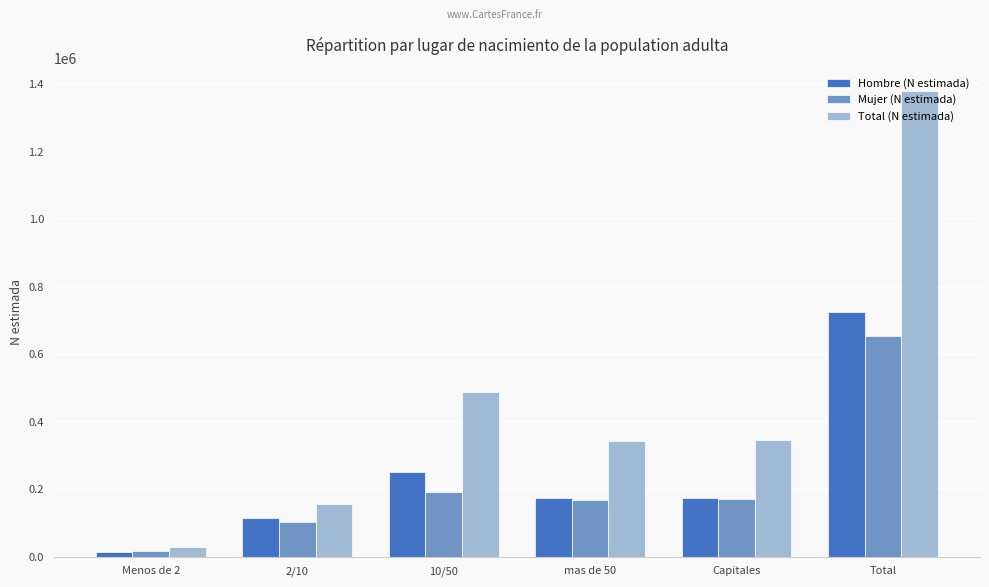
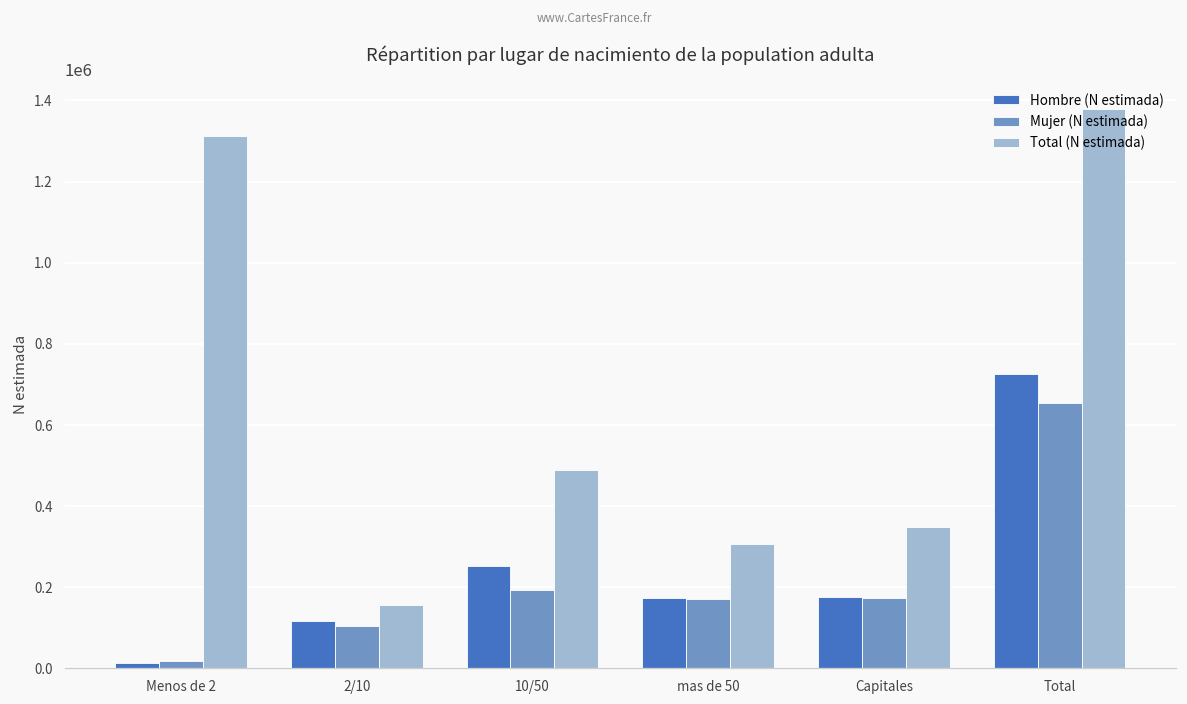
Total (N estimada), Menos de 2: 30000 -> 1310000
Total (N estimada), mas de 50: 340000 -> 310000
